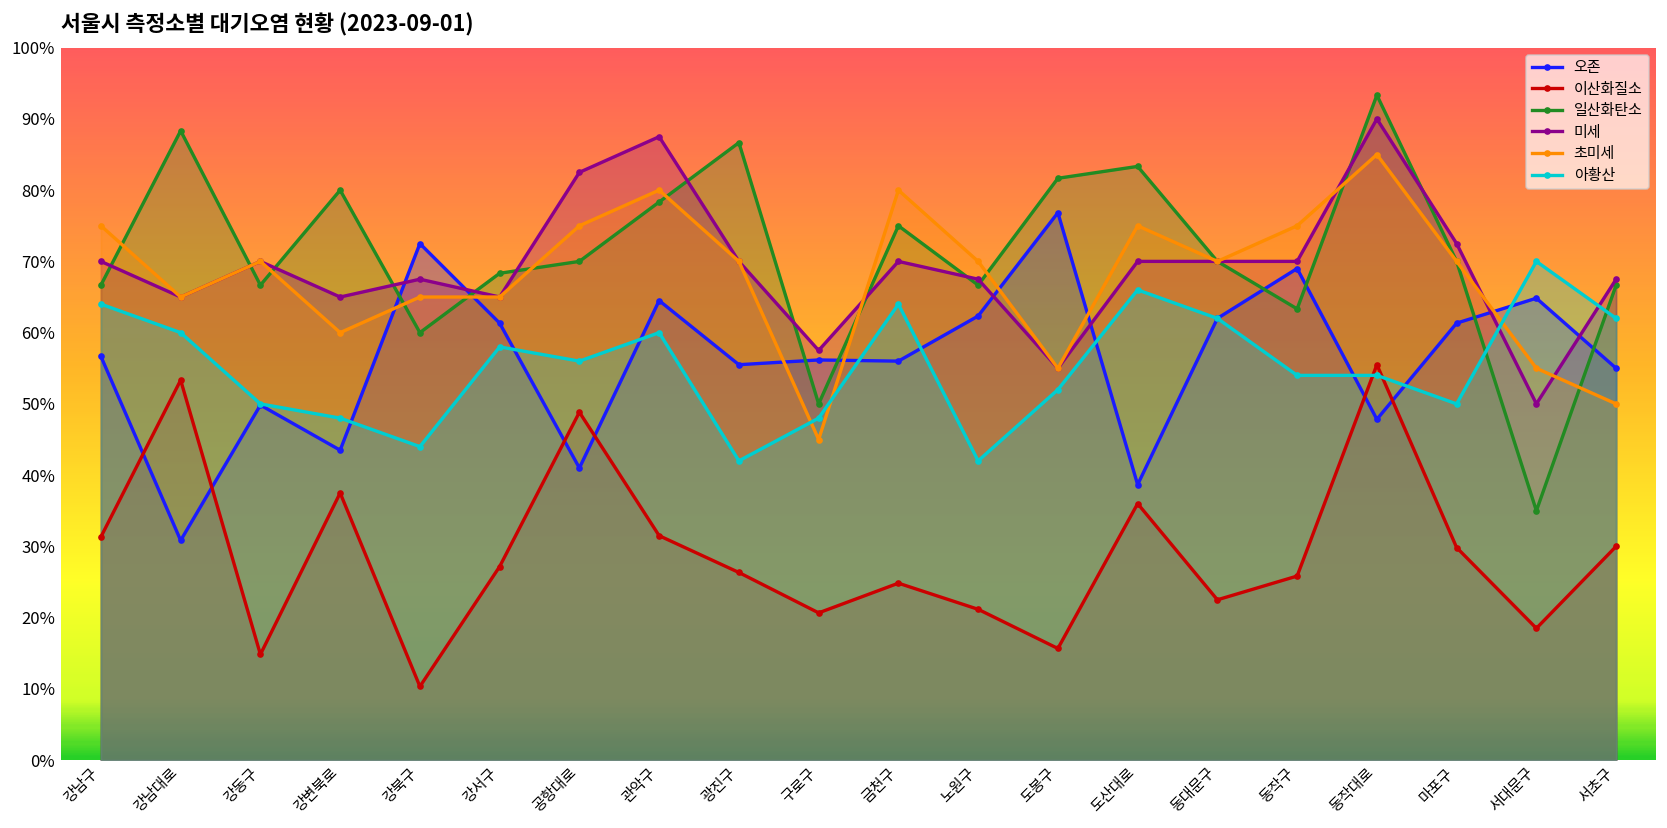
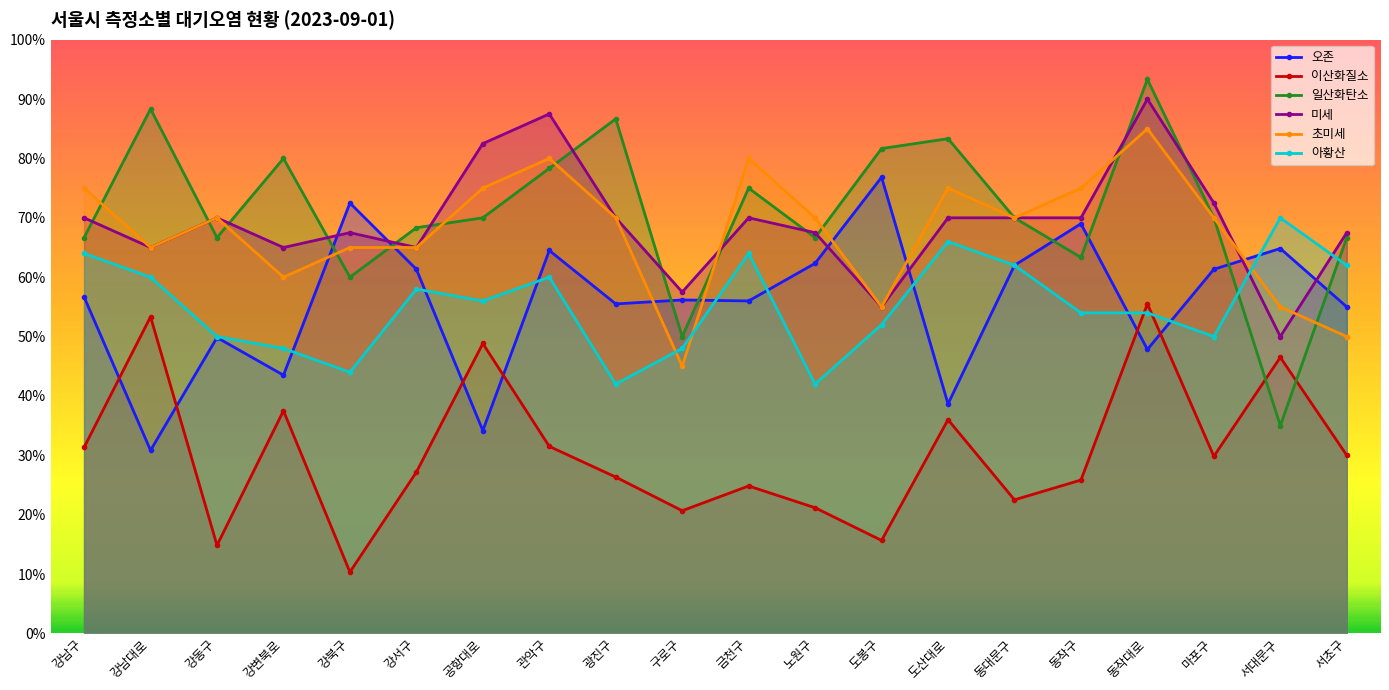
오존, 공항대로: 41% -> 34%
이산화질소, 서대문구: 19% -> 47%
